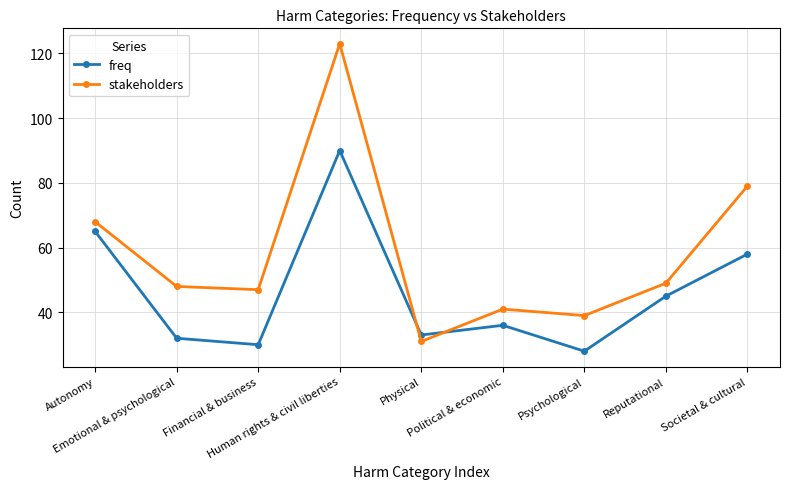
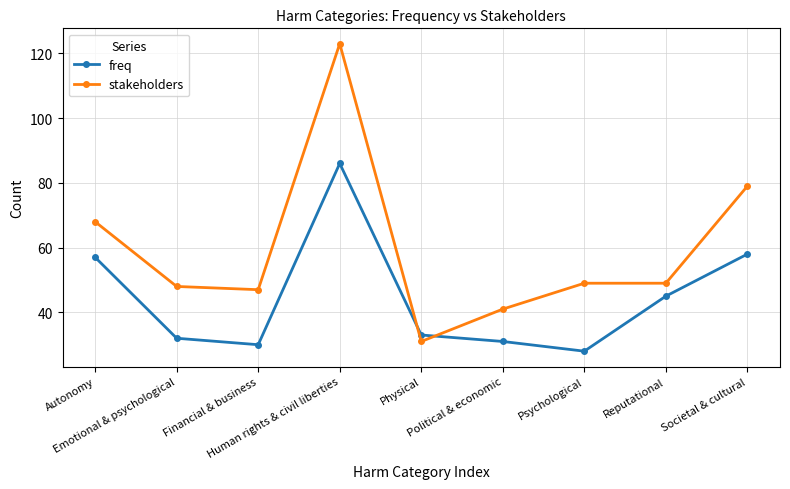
freq, Autonomy: 65 -> 57
freq, Human rights & civil liberties: 90 -> 86
freq, Political & economic: 36 -> 31
stakeholders, Psychological: 39 -> 49
